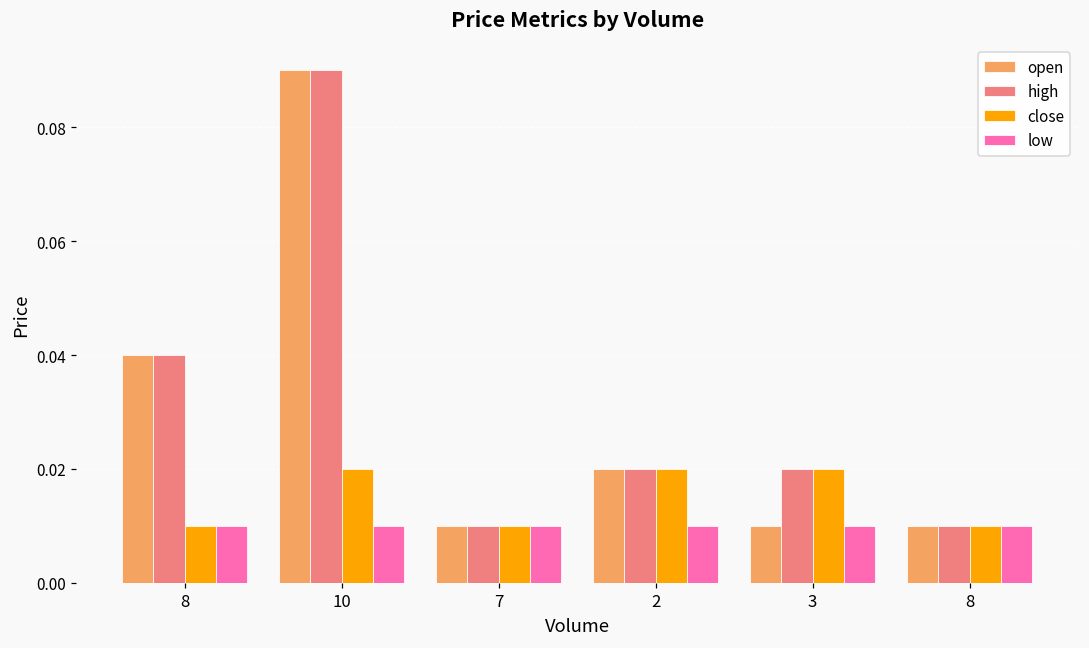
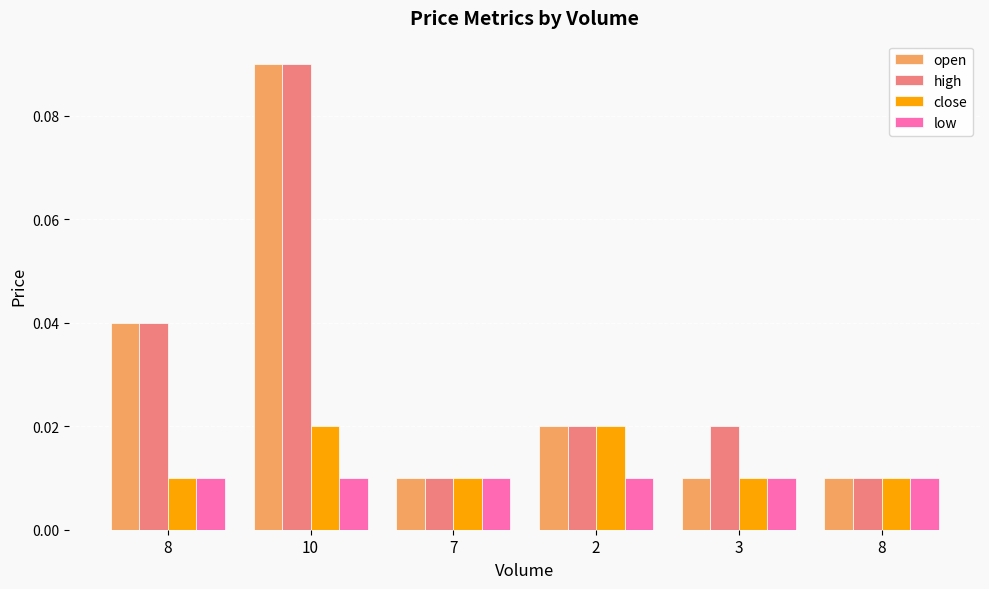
close, 3: 0.02 -> 0.01
